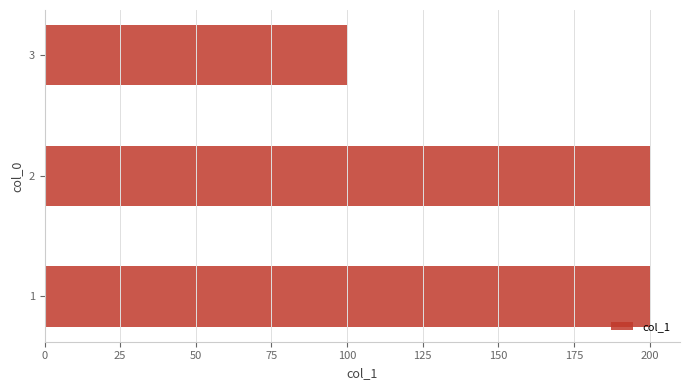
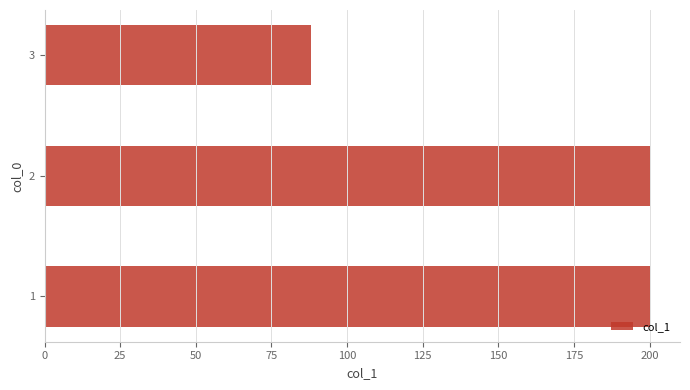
3: 100 -> 88
